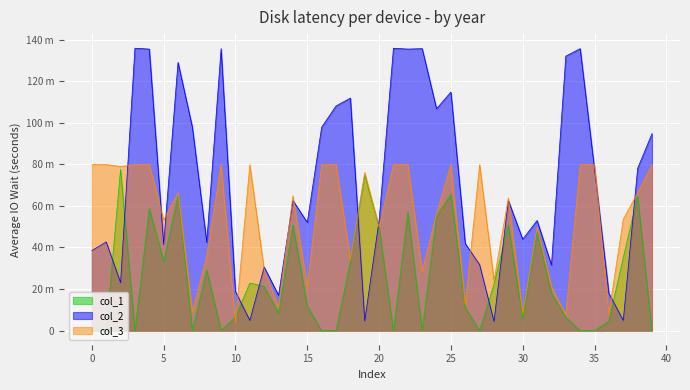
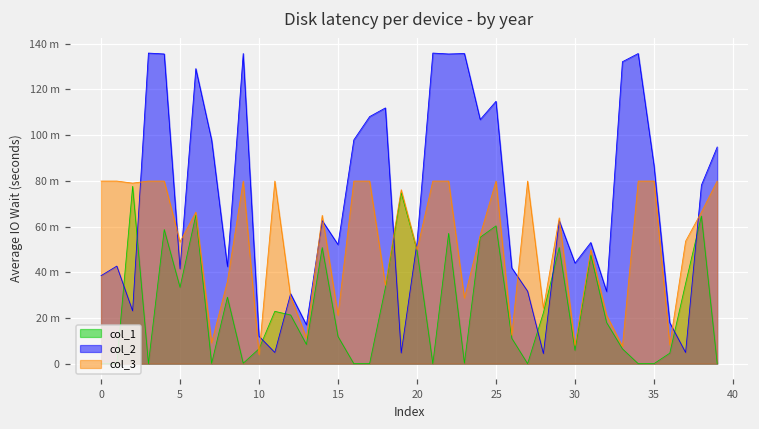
col_2, 10: 19 m -> 12 m
col_1, 25: 66 m -> 60 m
col_2, 35: 78 m -> 87 m
